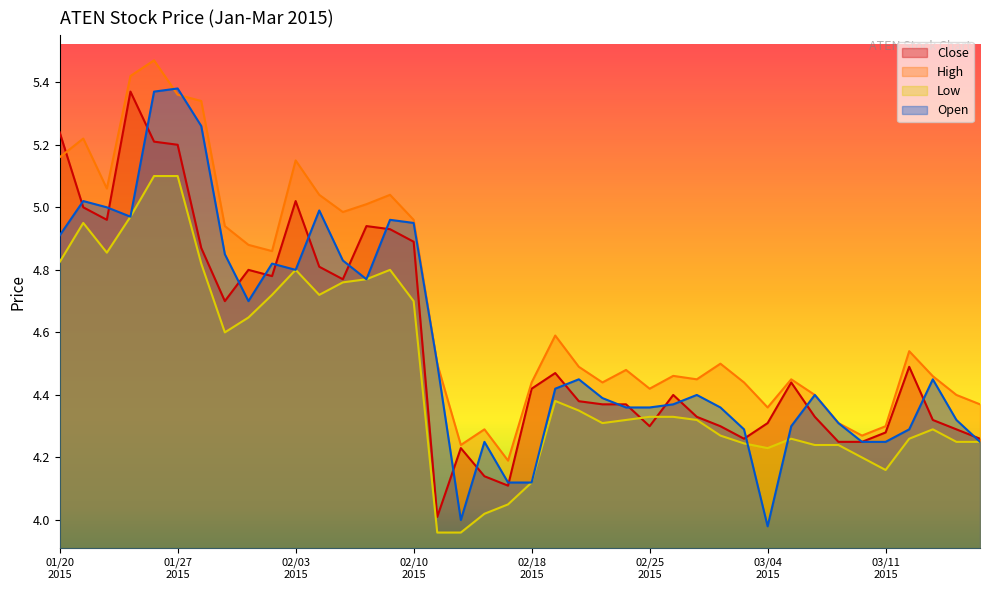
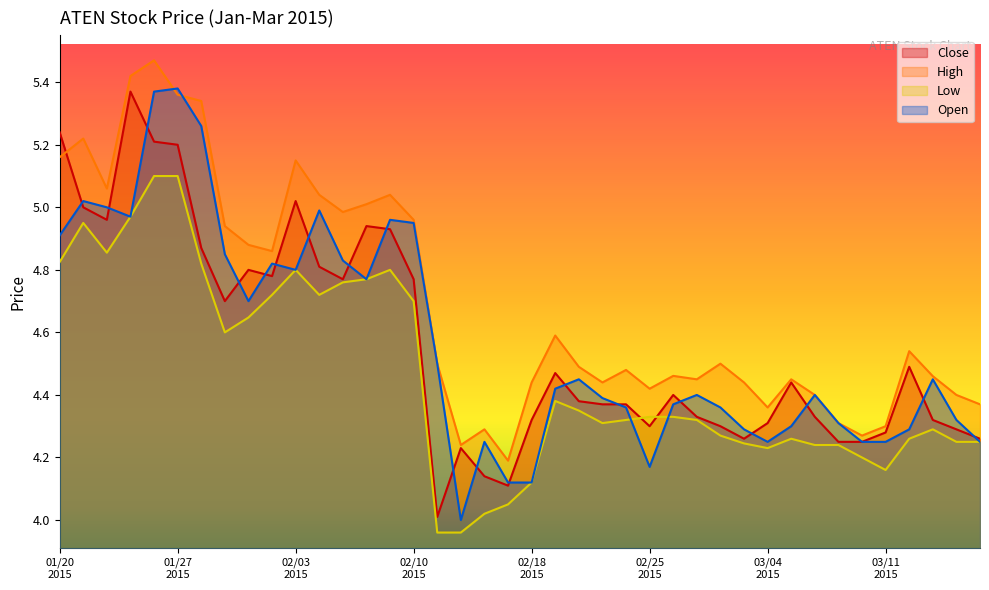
Close, 02/10 2015: 4.89 -> 4.77
Close, 02/18 2015: 4.42 -> 4.32
Open, 02/25 2015: 4.36 -> 4.17
Open, 03/04 2015: 3.98 -> 4.25
